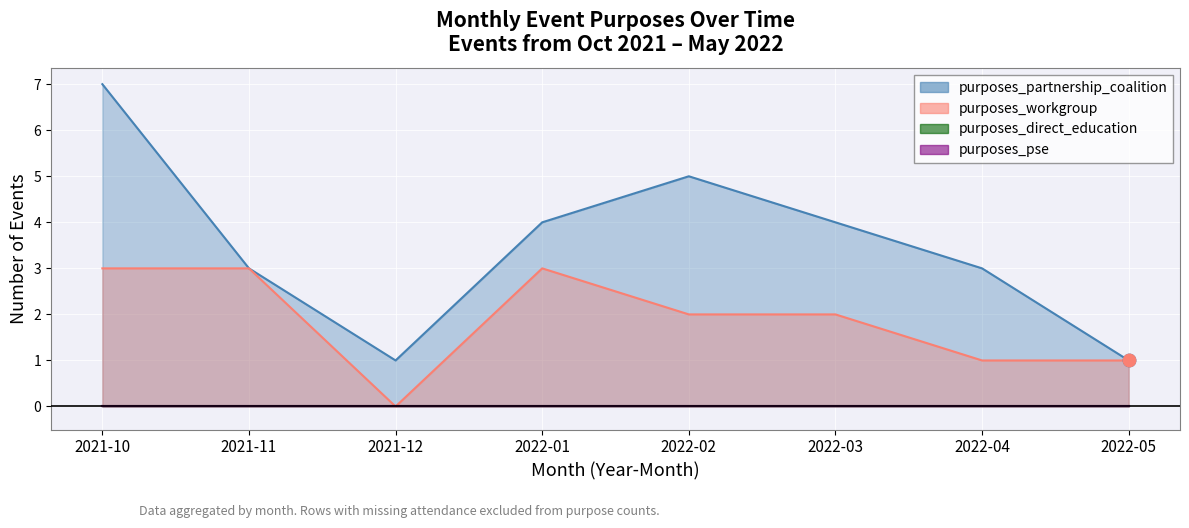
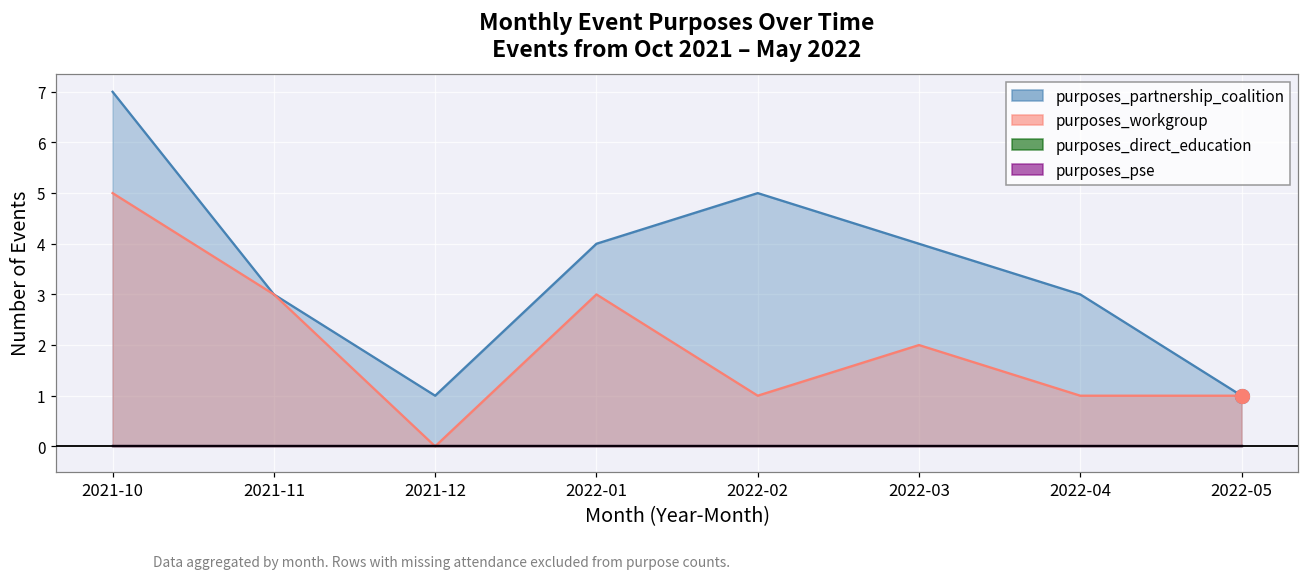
purposes_workgroup, 2021-10: 3 -> 5
purposes_workgroup, 2022-02: 2 -> 1
